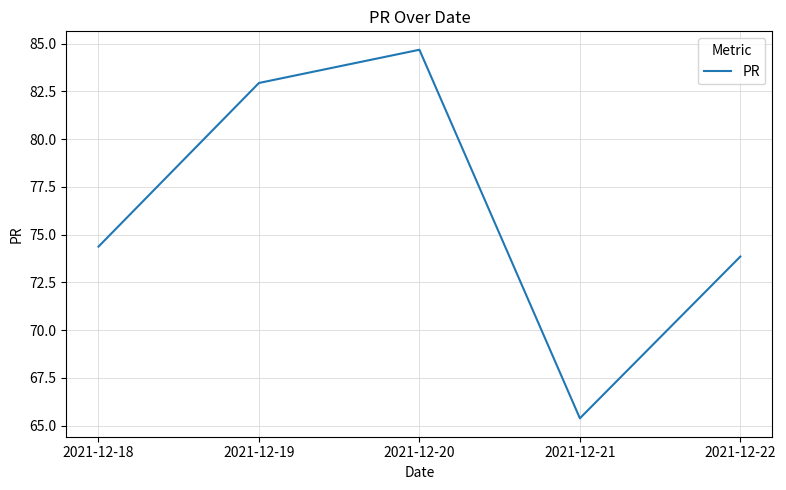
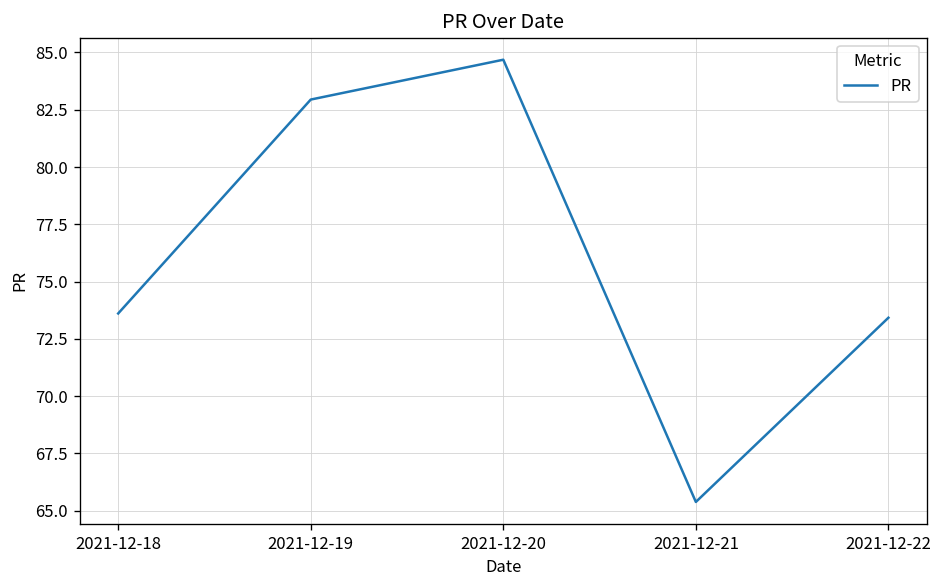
2021-12-18: 74.4 -> 73.6
2021-12-22: 73.9 -> 73.4
